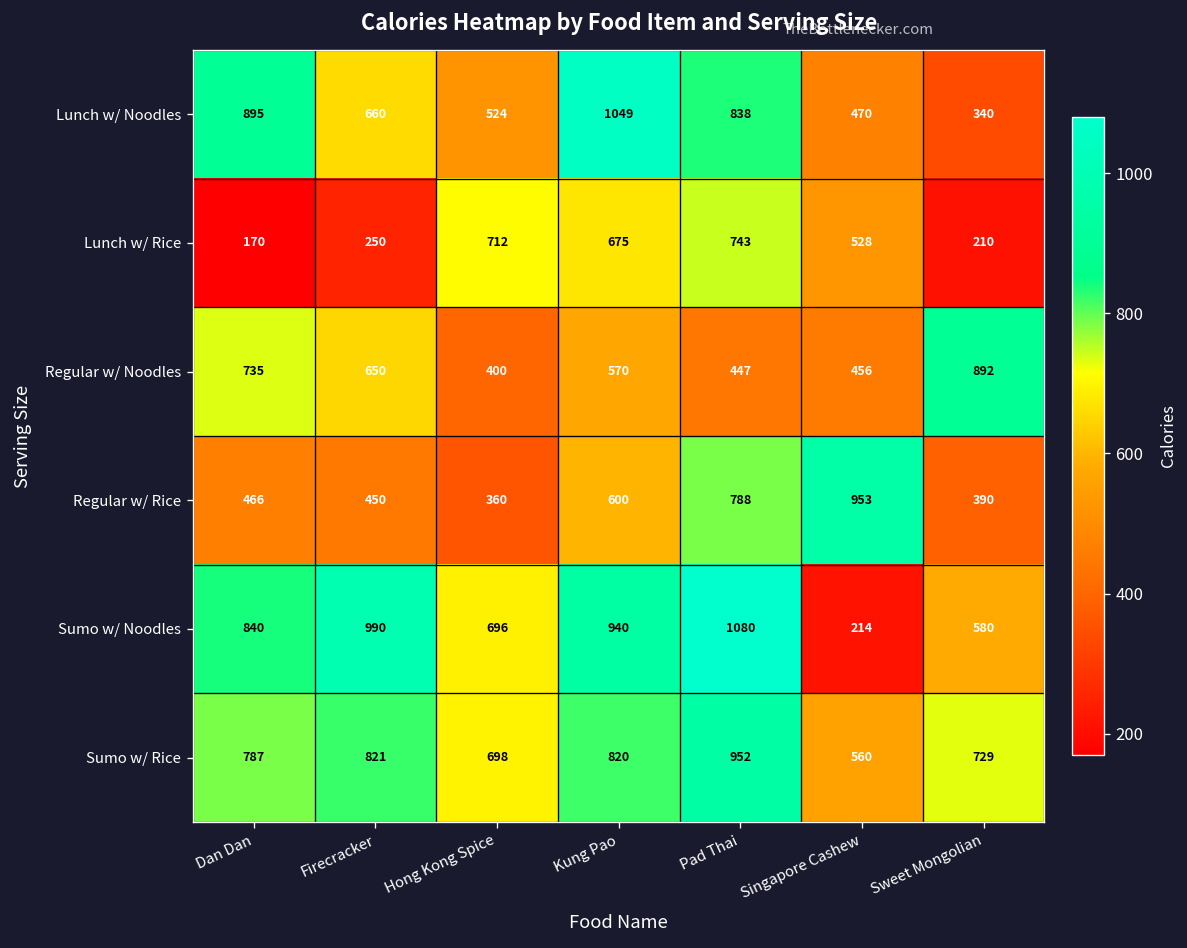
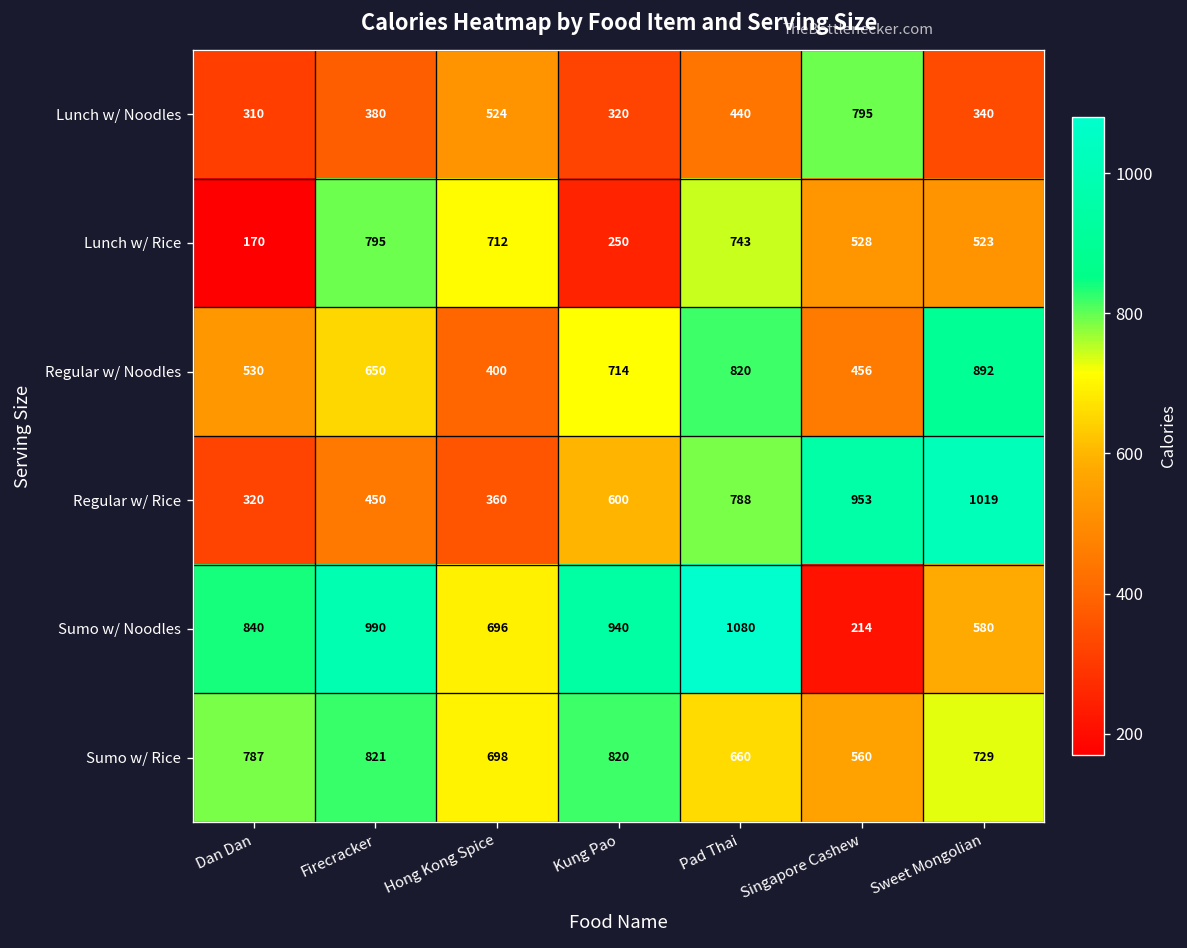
Lunch w/ Noodles, Dan Dan: 895 -> 310
Lunch w/ Noodles, Firecracker: 660 -> 380
Lunch w/ Noodles, Kung Pao: 1049 -> 320
Lunch w/ Noodles, Pad Thai: 838 -> 440
Lunch w/ Noodles, Singapore Cashew: 470 -> 795
Lunch w/ Rice, Firecracker: 250 -> 795
Lunch w/ Rice, Kung Pao: 675 -> 250
Lunch w/ Rice, Sweet Mongolian: 210 -> 523
Regular w/ Noodles, Dan Dan: 735 -> 530
Regular w/ Noodles, Kung Pao: 570 -> 714
Regular w/ Noodles, Pad Thai: 447 -> 820
Regular w/ Rice, Dan Dan: 466 -> 320
Regular w/ Rice, Sweet Mongolian: 390 -> 1019
Sumo w/ Rice, Pad Thai: 952 -> 660
